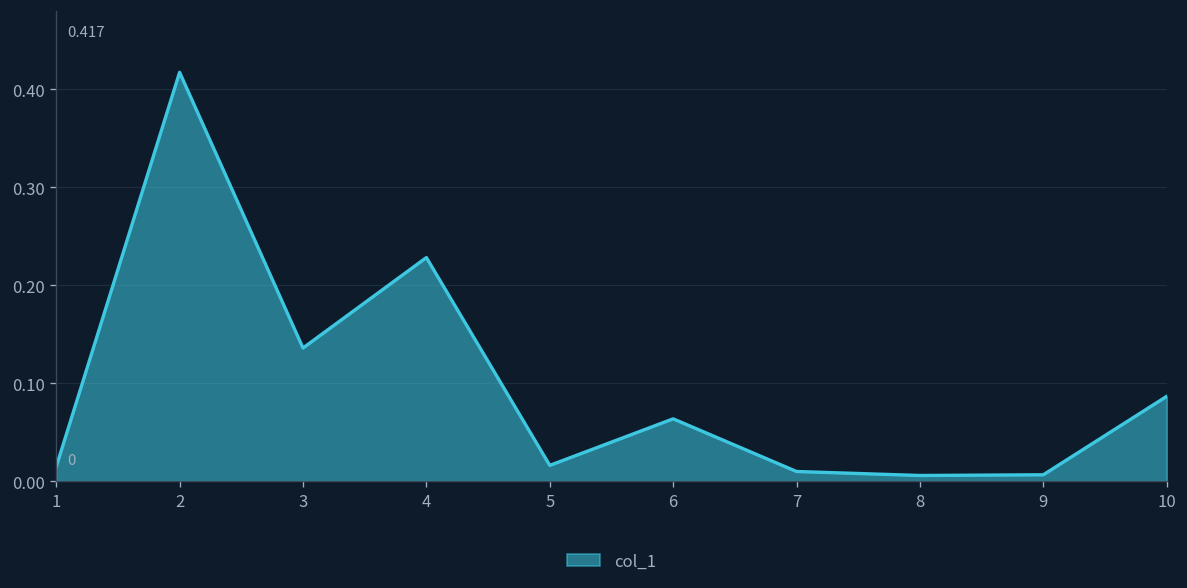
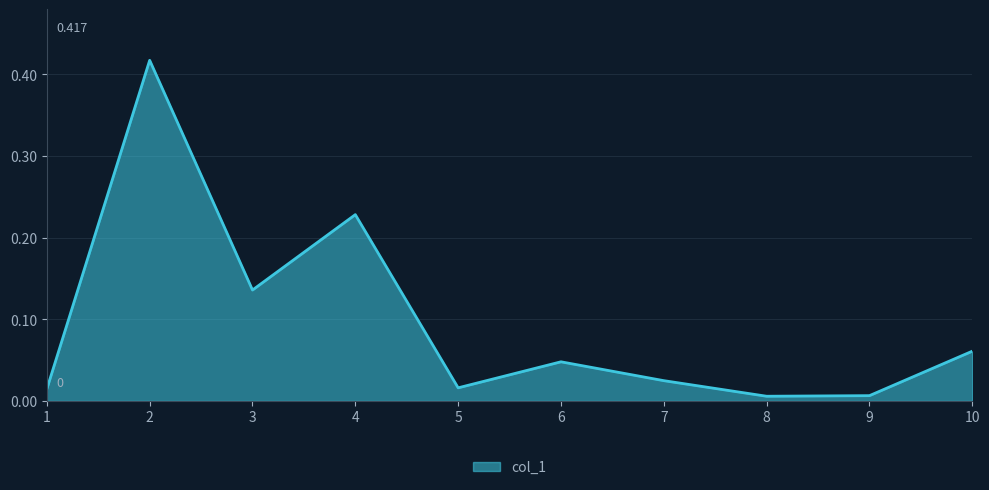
6: 0.06 -> 0.05
7: 0.01 -> 0.02
10: 0.09 -> 0.06
